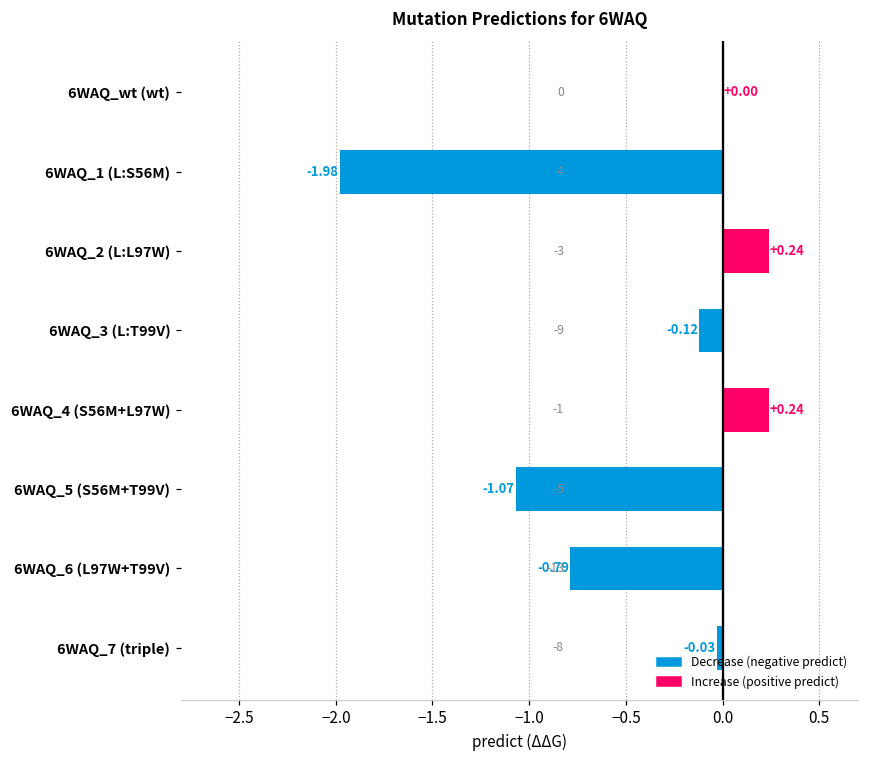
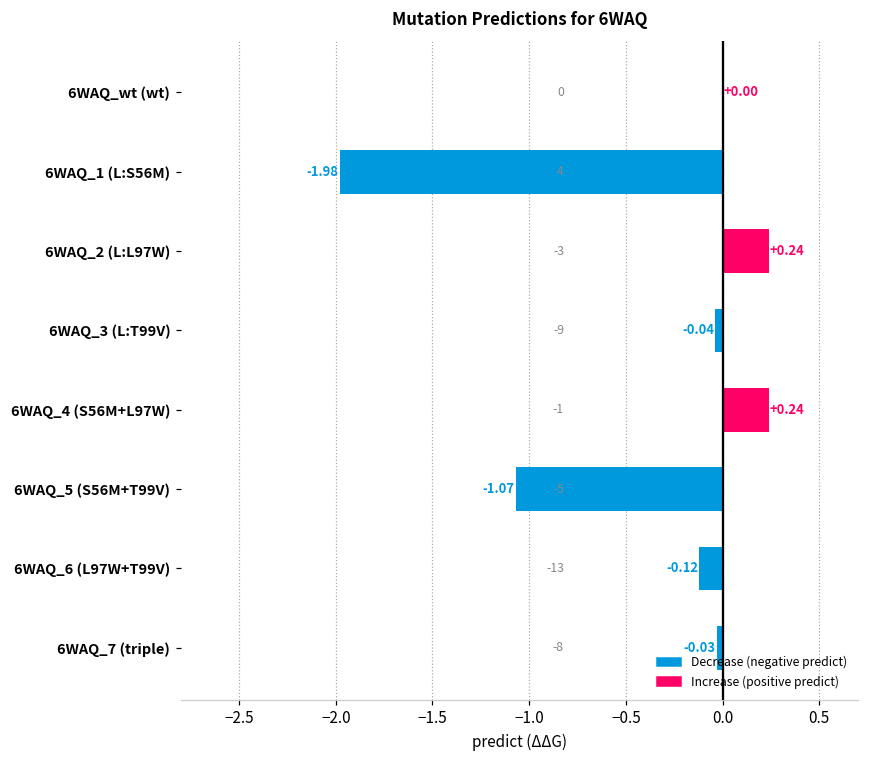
6WAQ_3 (L:T99V): -0.12 -> -0.04
6WAQ_6 (L97W+T99V): -0.79 -> -0.12
